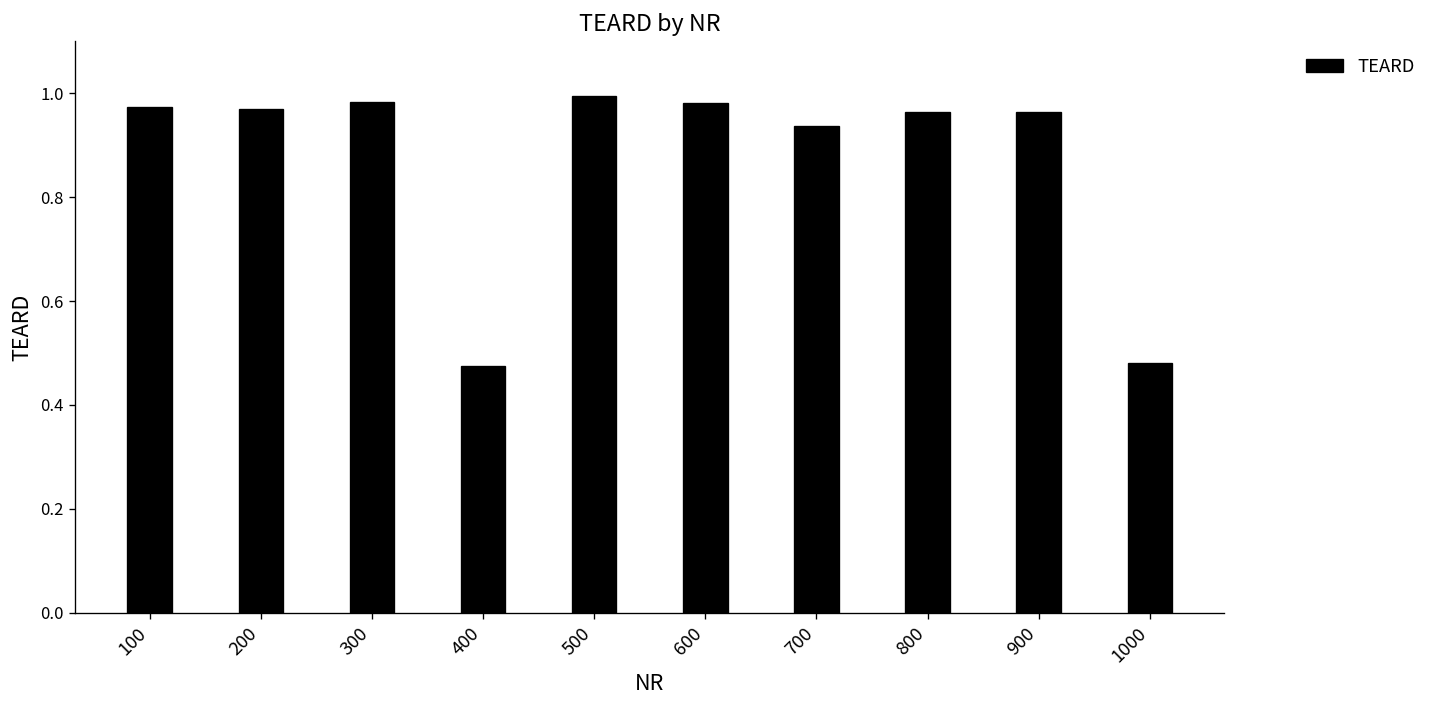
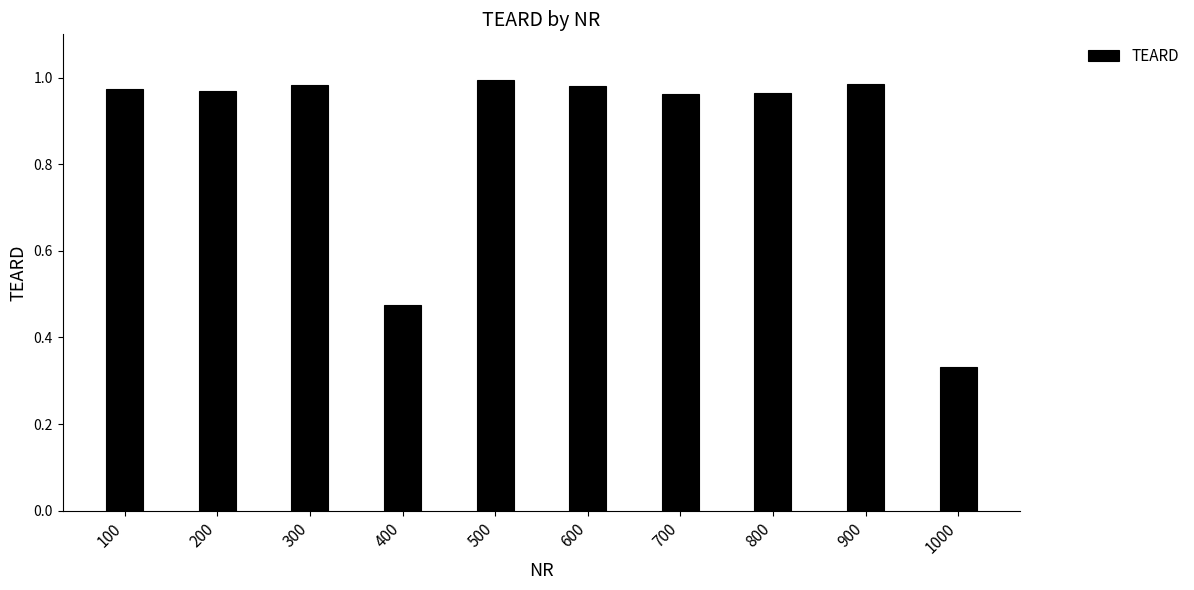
700: 0.94 -> 0.96
900: 0.96 -> 0.99
1000: 0.48 -> 0.33
